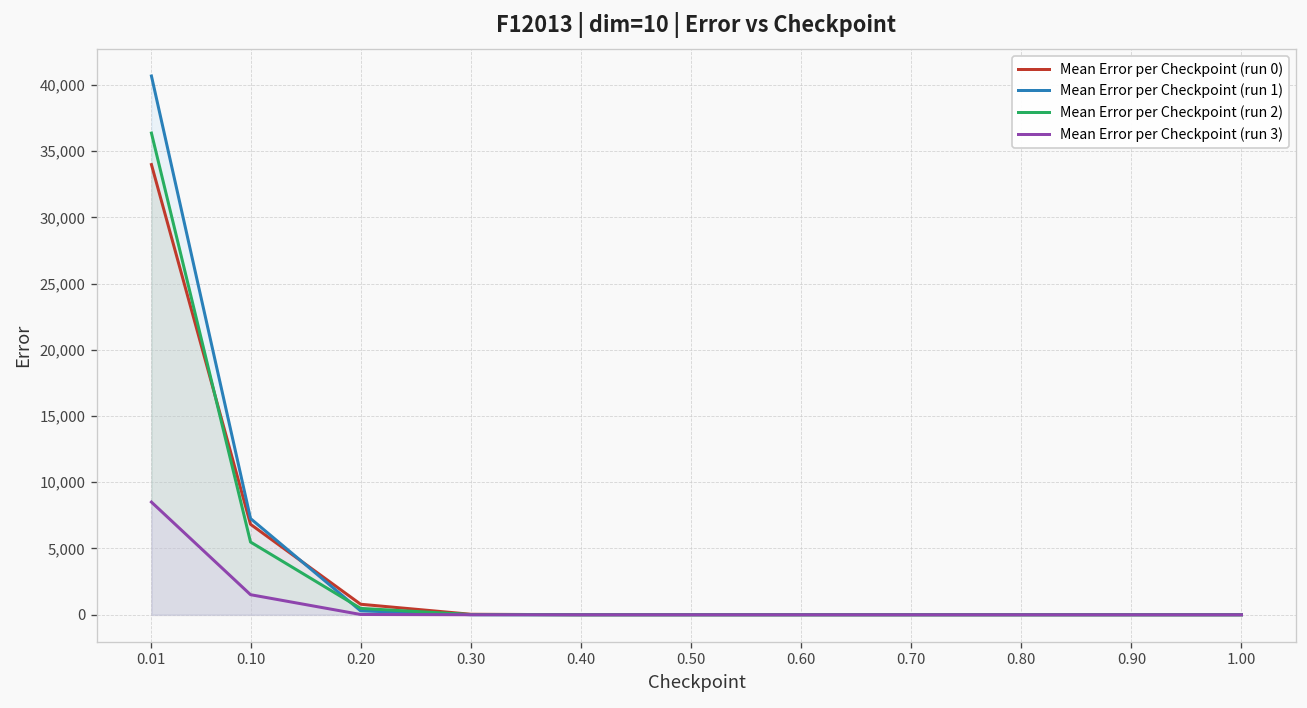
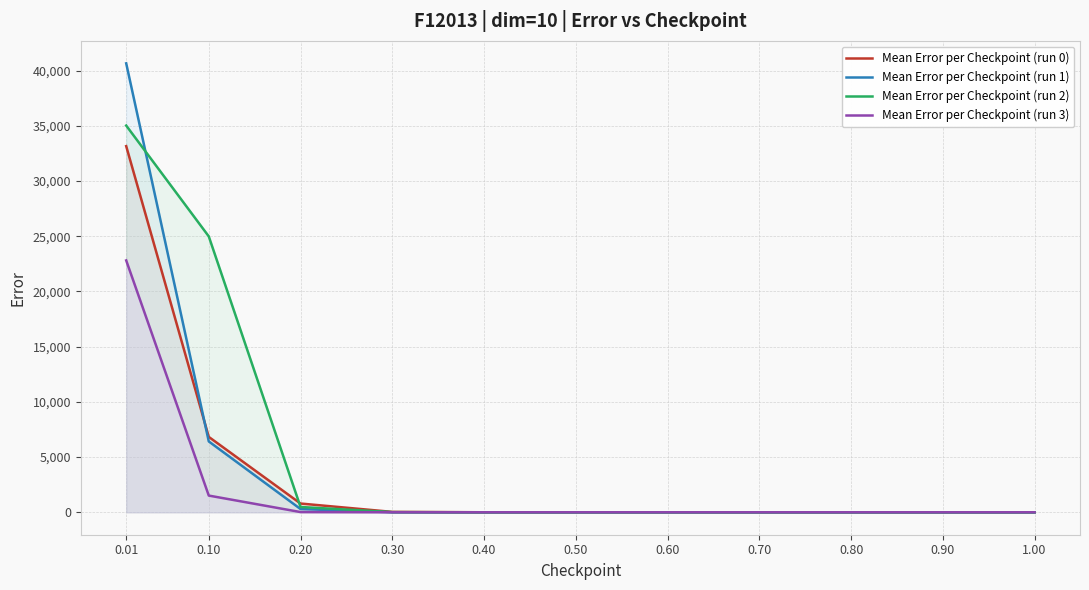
Mean Error per Checkpoint (run 0), 0.01: 34,000 -> 33,200
Mean Error per Checkpoint (run 2), 0.01: 36,400 -> 35,000
Mean Error per Checkpoint (run 3), 0.01: 8,500 -> 22,800
Mean Error per Checkpoint (run 1), 0.10: 7,300 -> 6,400
Mean Error per Checkpoint (run 2), 0.10: 5,500 -> 25,000
